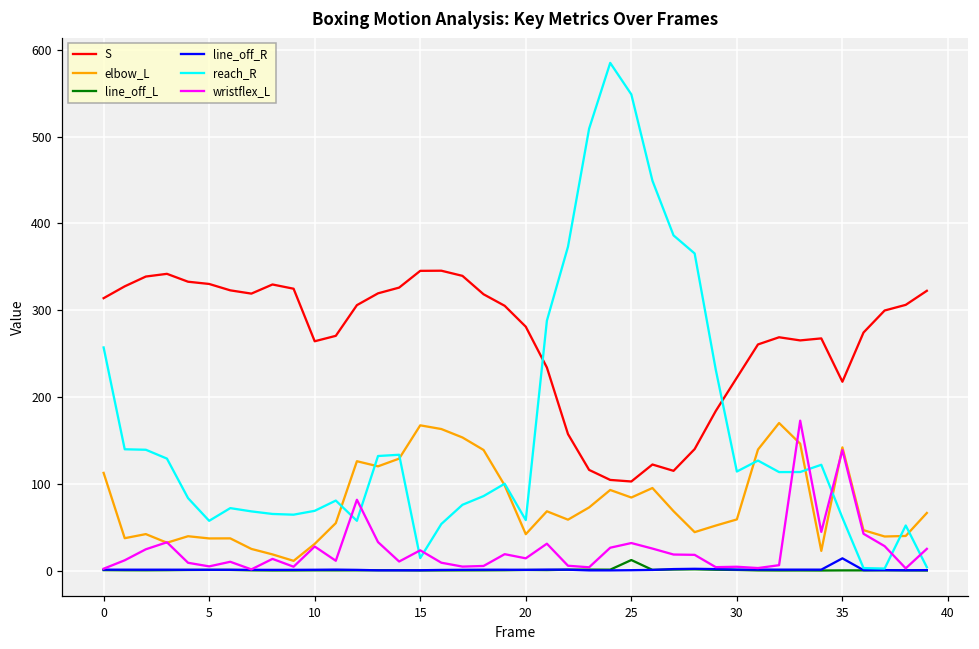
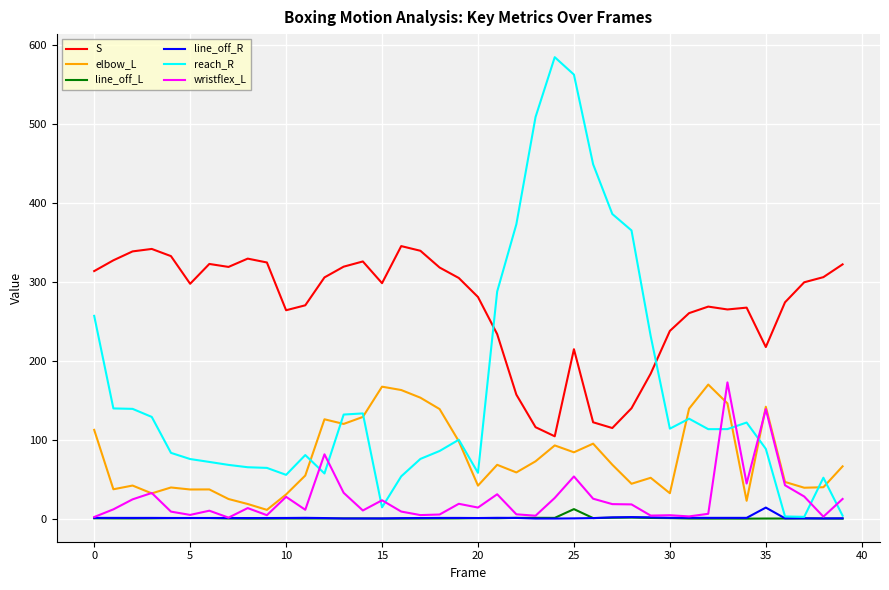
S, 5: 330 -> 300
reach_R, 5: 60 -> 80
reach_R, 10: 70 -> 60
S, 15: 350 -> 300
S, 25: 100 -> 210
reach_R, 25: 550 -> 560
wristflex_L, 25: 30 -> 50
S, 30: 220 -> 240
elbow_L, 30: 60 -> 30
reach_R, 35: 60 -> 90
